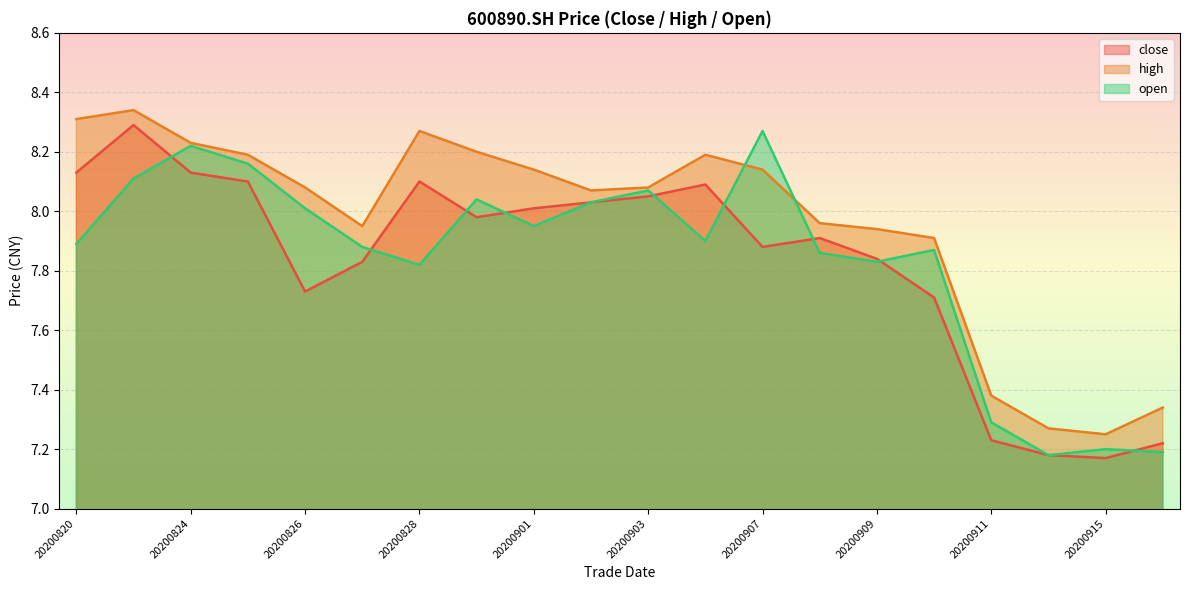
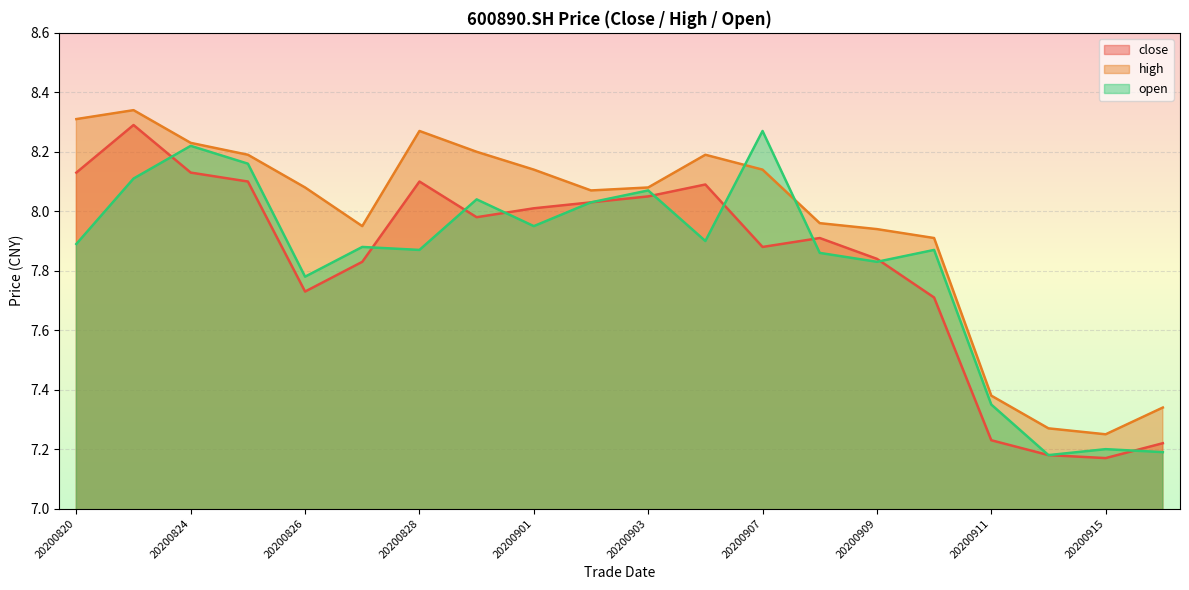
open, 20200826: 8.01 -> 7.78
open, 20200828: 7.82 -> 7.87
open, 20200911: 7.29 -> 7.35
